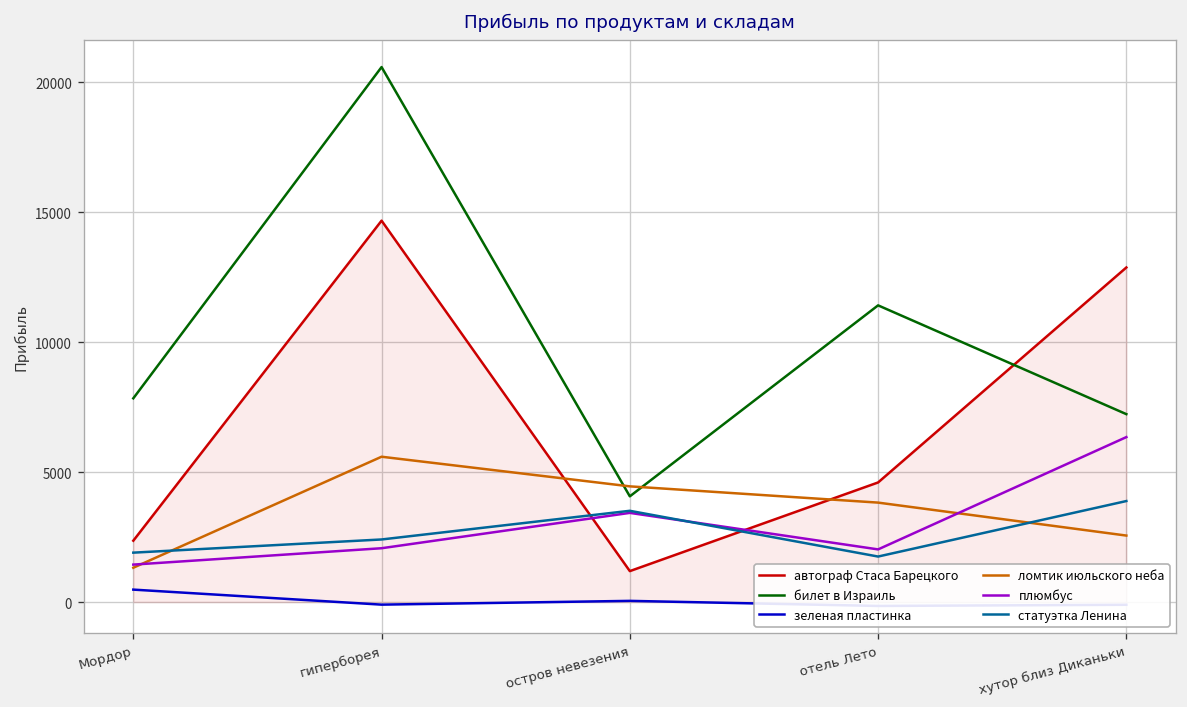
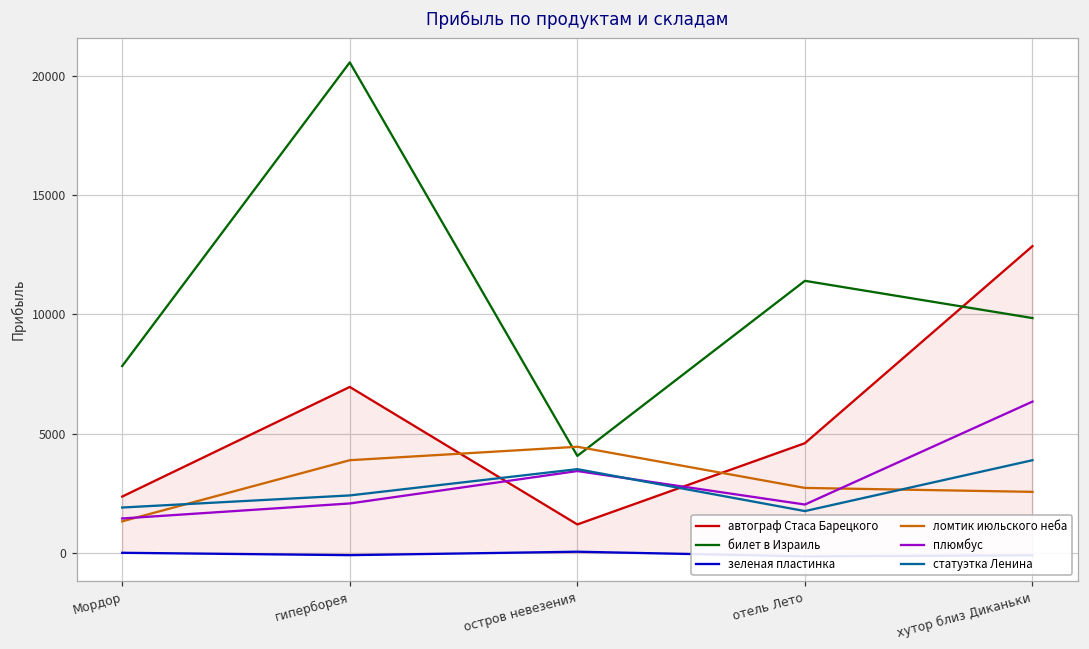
зеленая пластинка, Мордор: 500 -> 0
автограф Стаса Барецкого, гиперборея: 14700 -> 7000
ломтик июльского неба, гиперборея: 5600 -> 3900
ломтик июльского неба, отель Лето: 3800 -> 2700
билет в Израиль, хутор близ Диканьки: 7200 -> 9900
